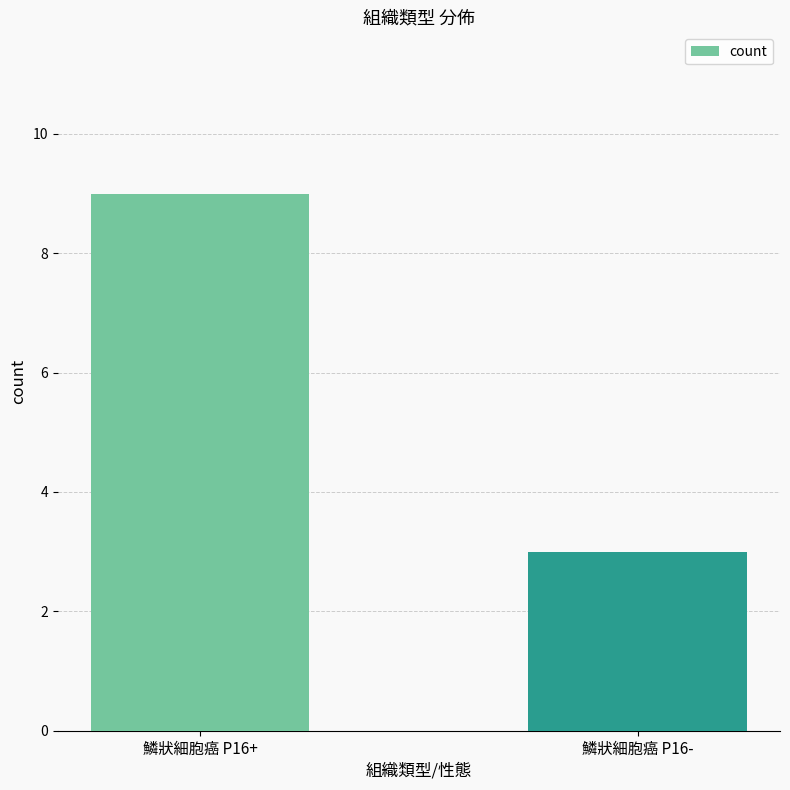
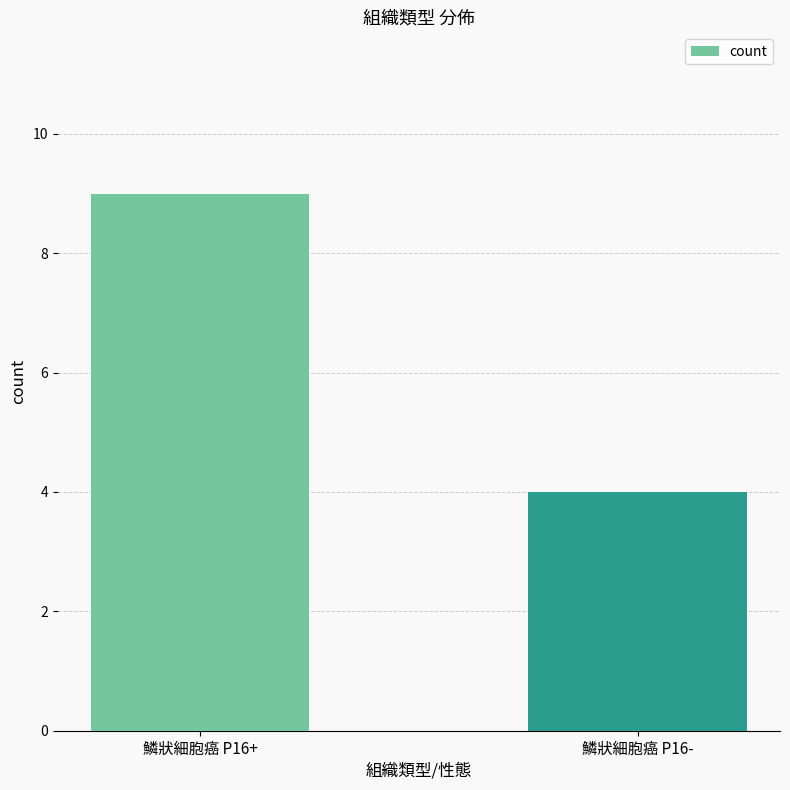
鱗狀細胞癌 P16-: 3 -> 4
